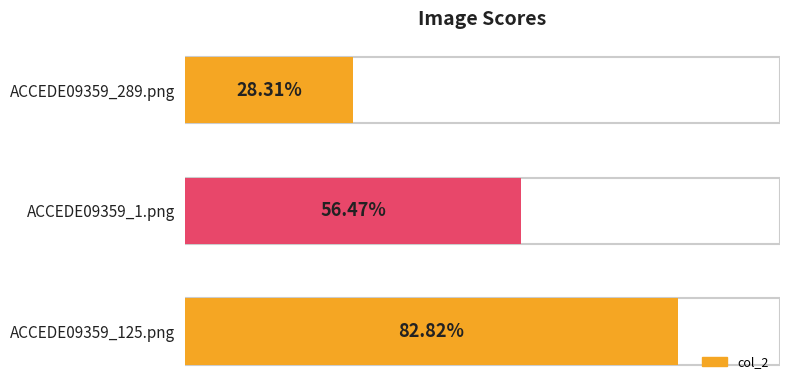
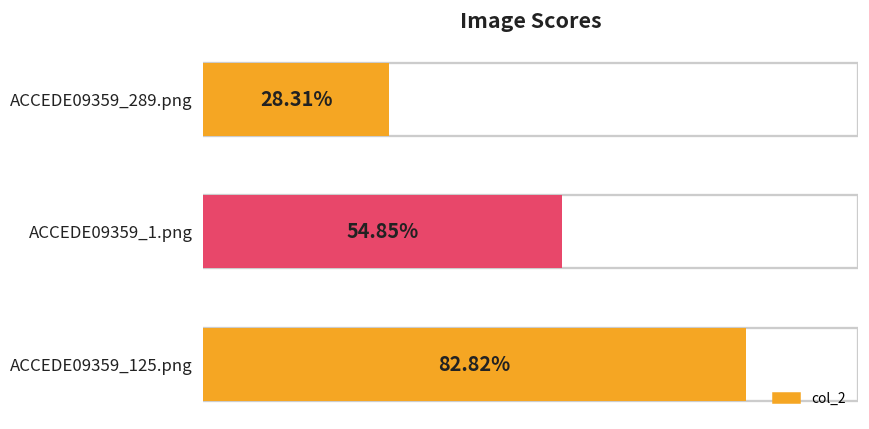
col_2, ACCEDE09359_1.png: 56.47% -> 54.85%
